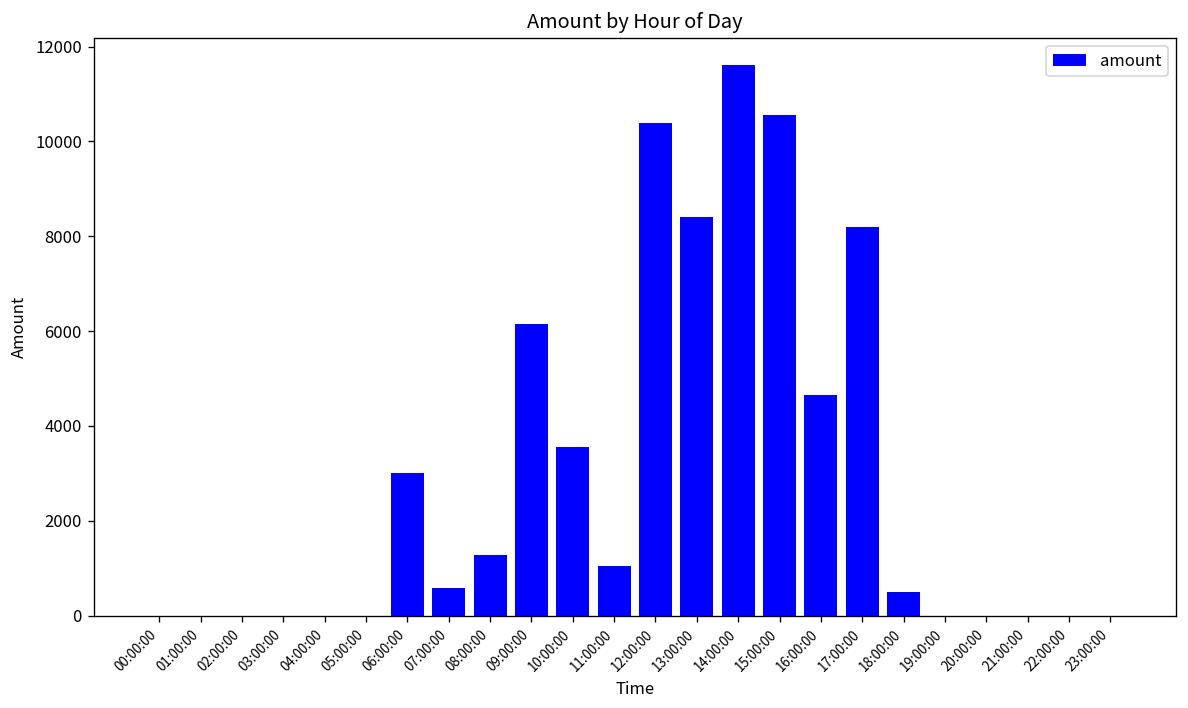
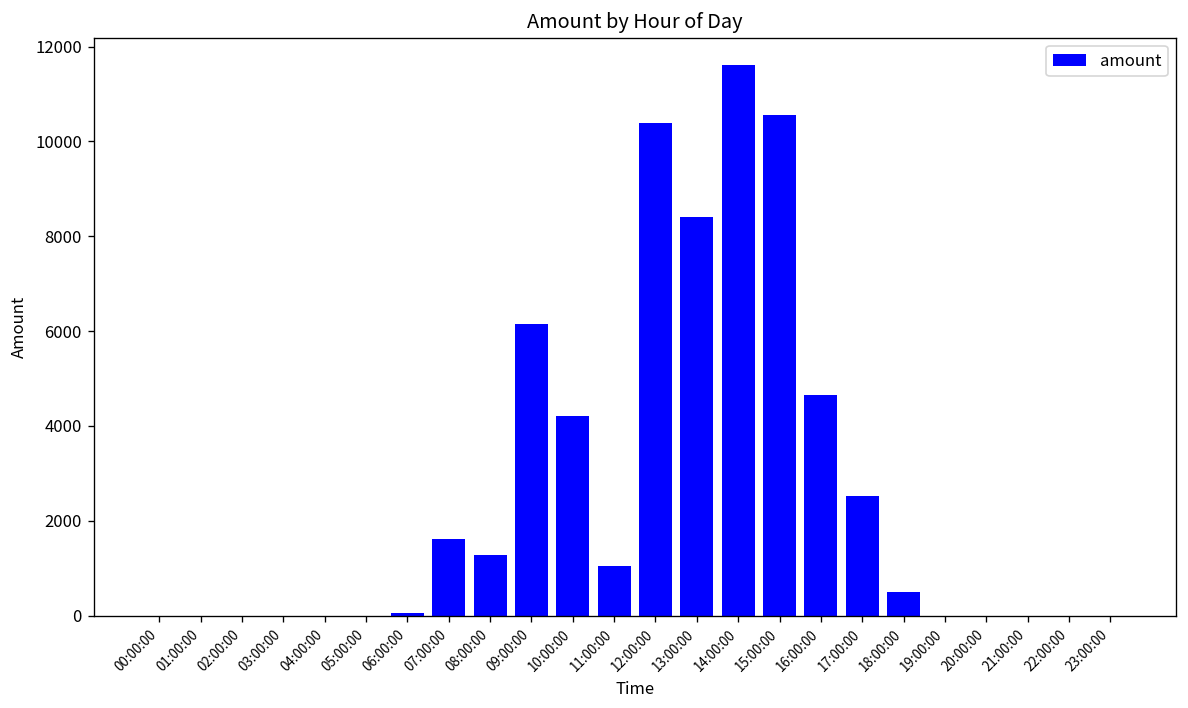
06:00:00: 3000 -> 100
07:00:00: 600 -> 1600
10:00:00: 3600 -> 4200
17:00:00: 8200 -> 2500
